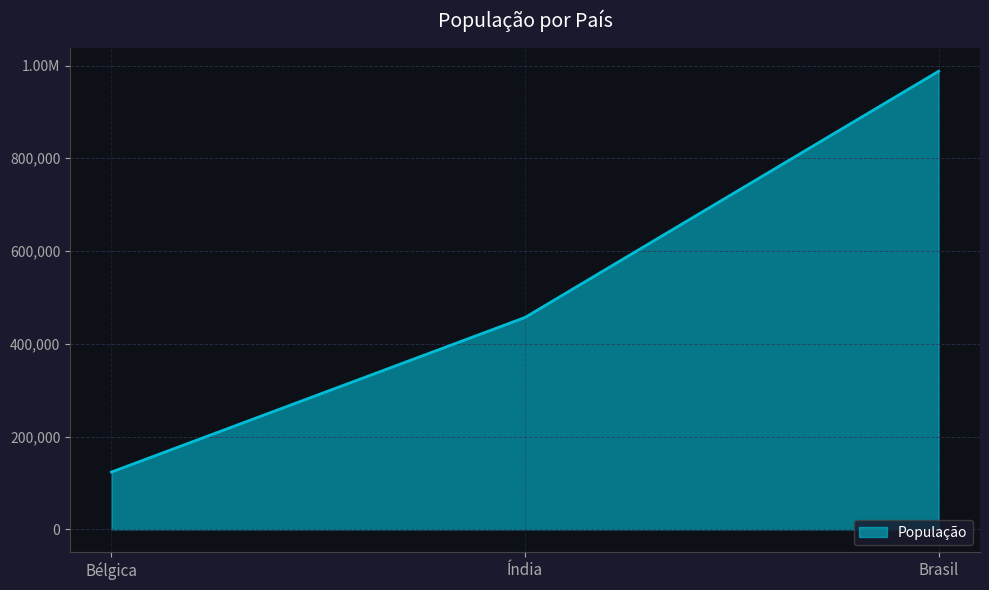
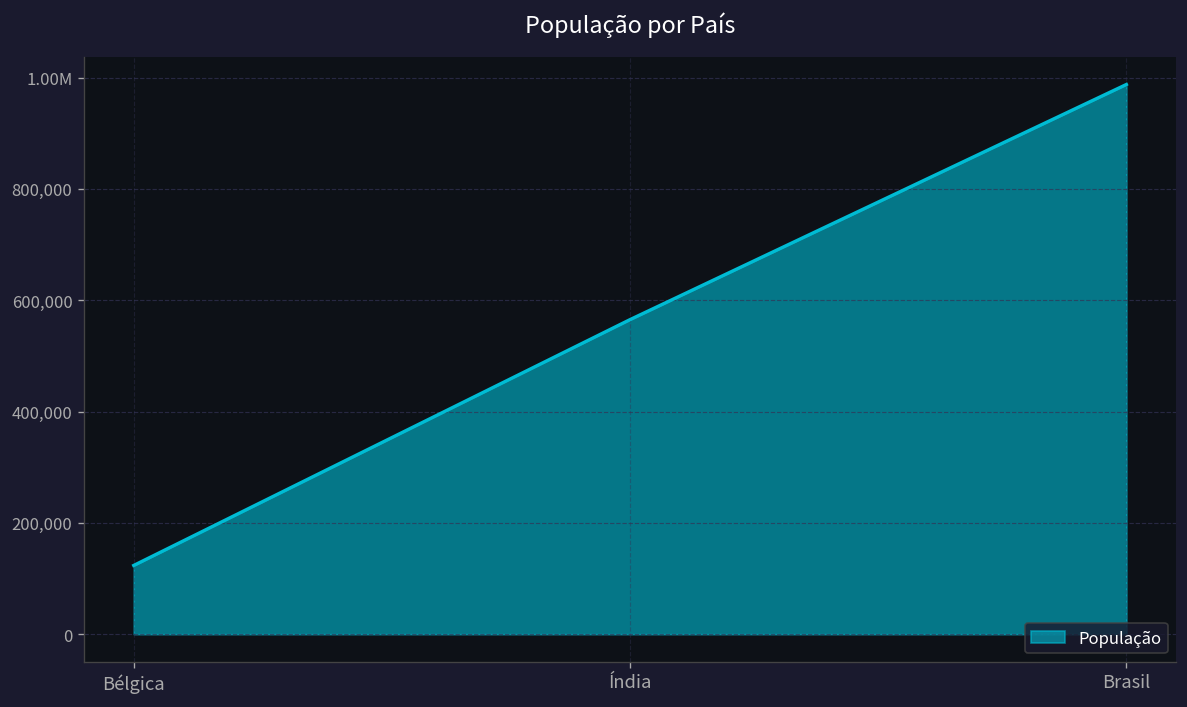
Índia: 460,000 -> 570,000
